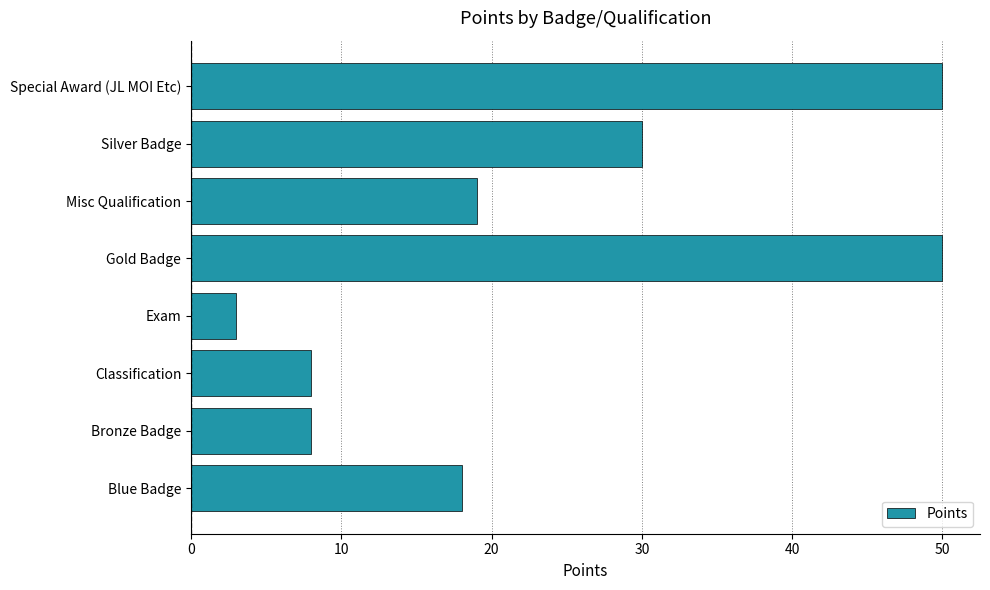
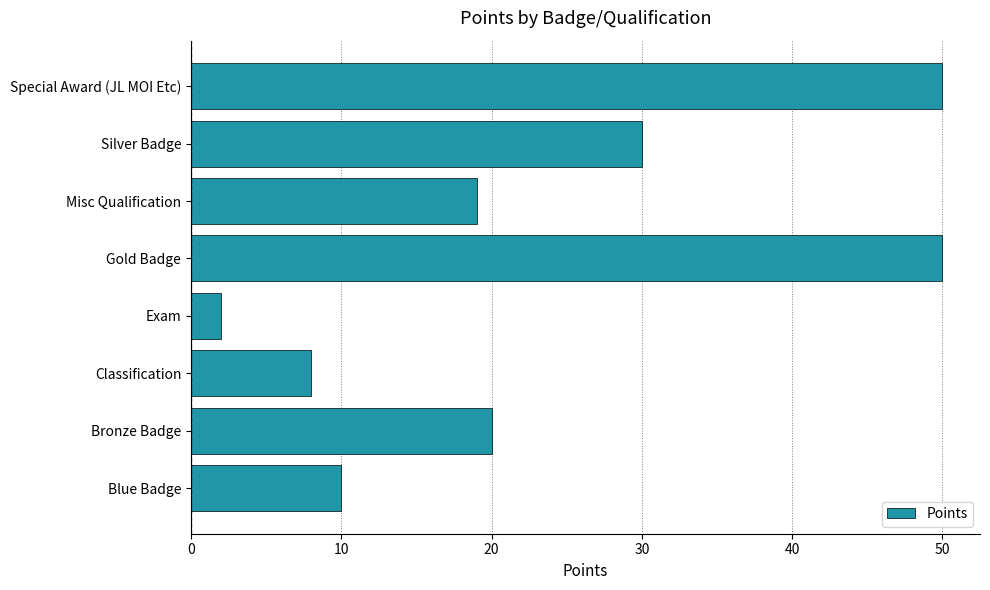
Exam: 3 -> 2
Bronze Badge: 8 -> 20
Blue Badge: 18 -> 10
